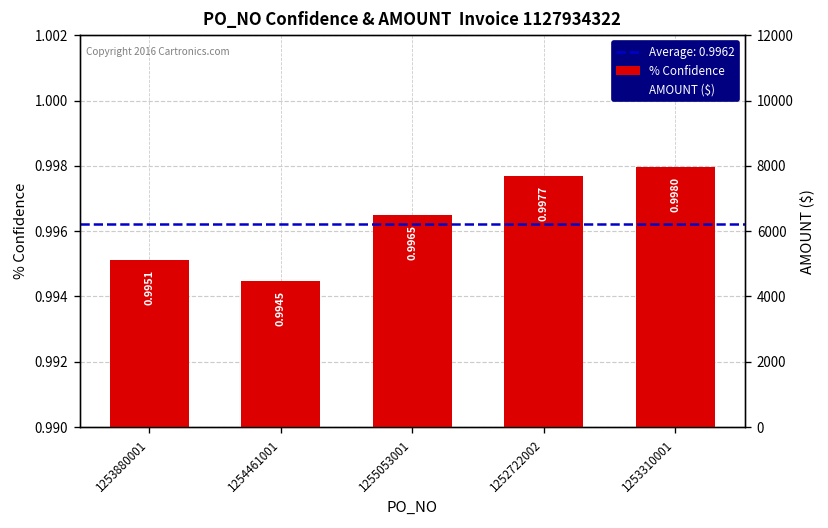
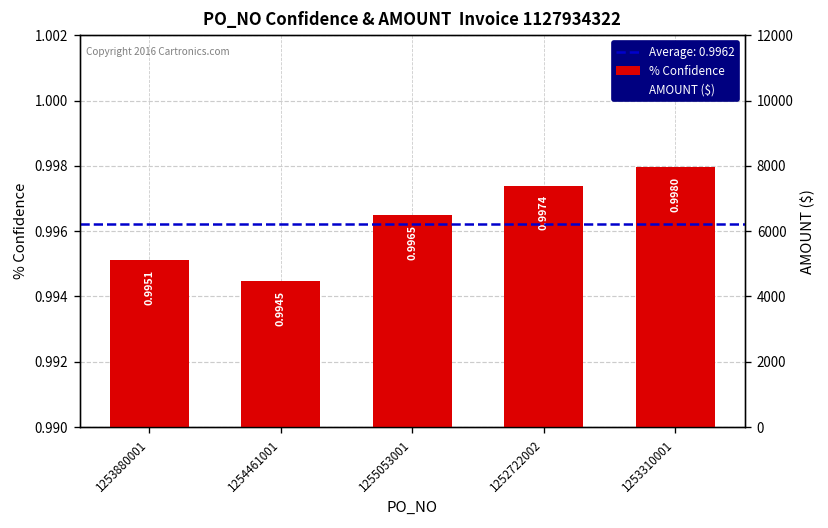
% Confidence, 1252722002: 0.9977 -> 0.9974
